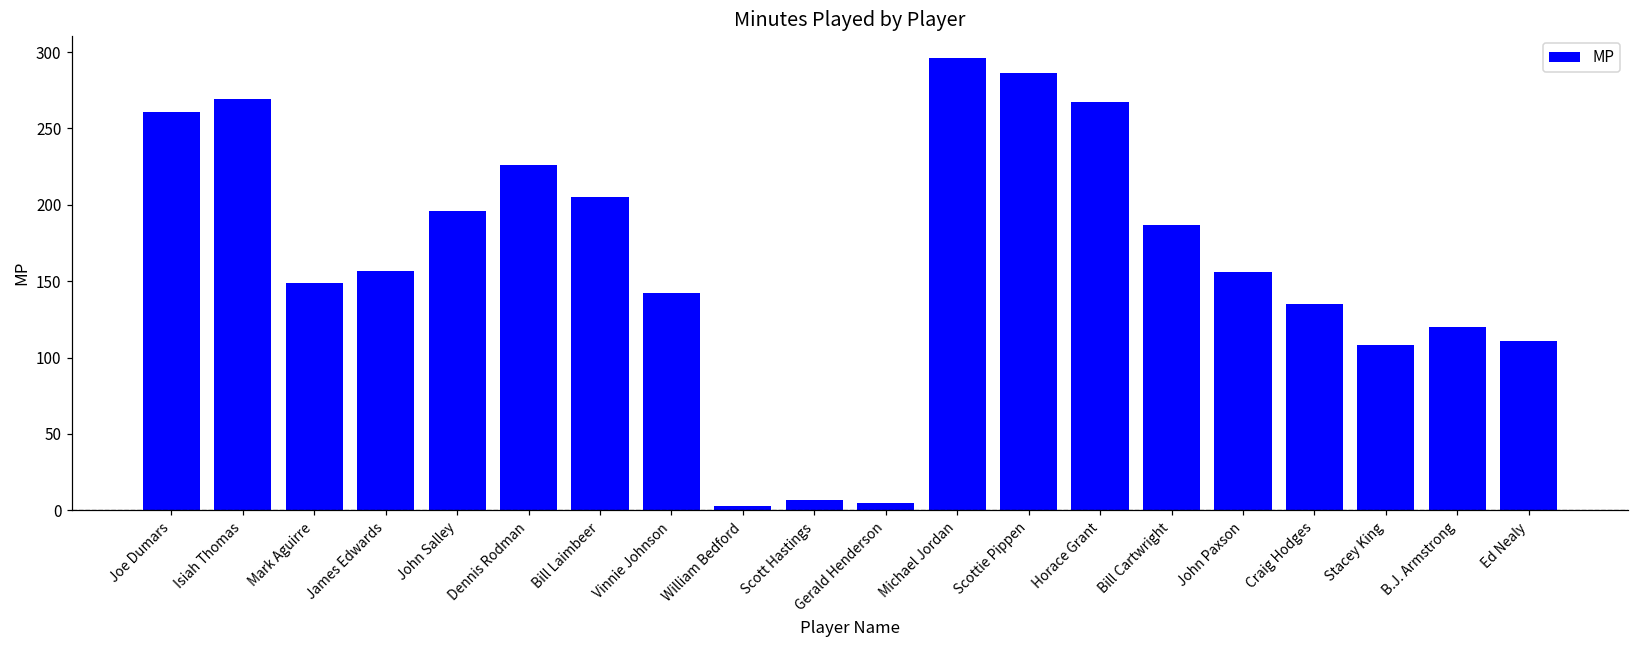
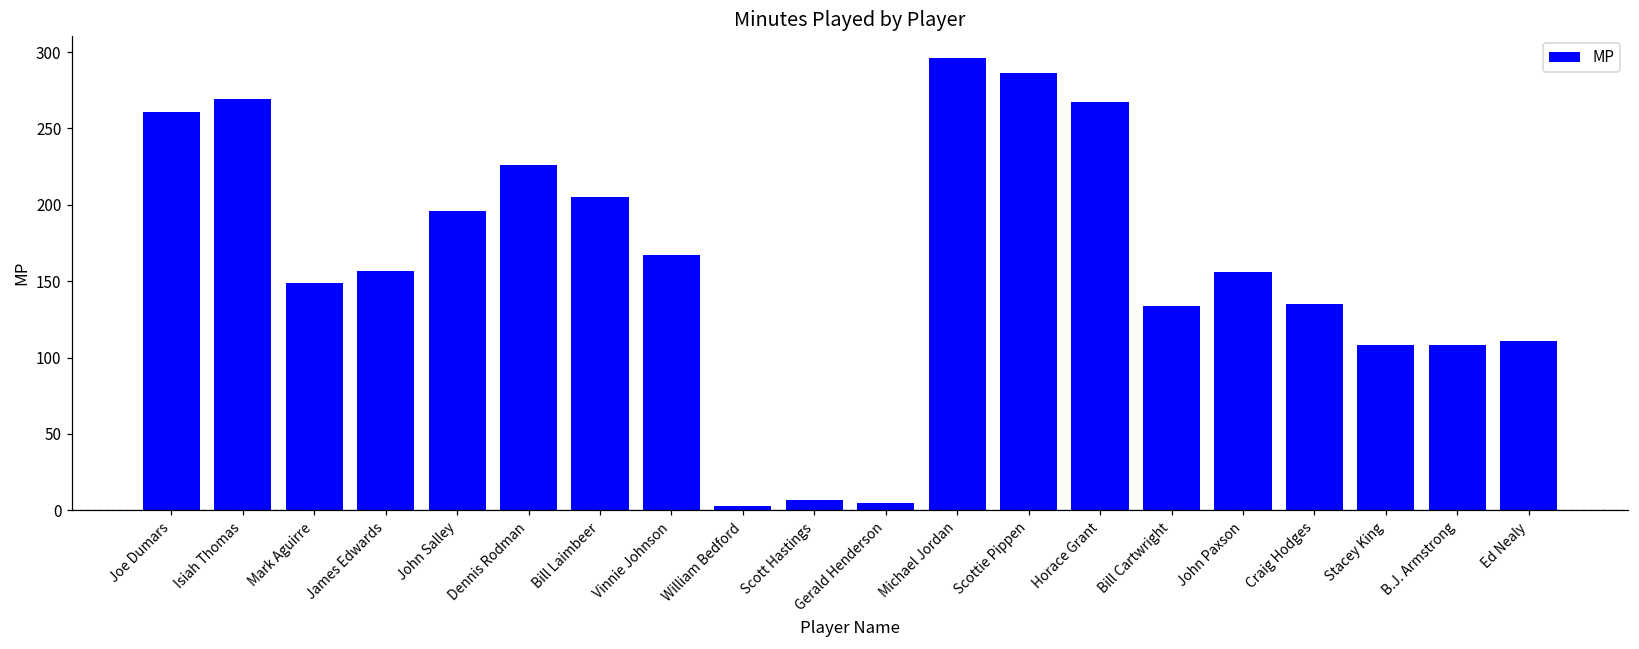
Vinnie Johnson: 142 -> 167
Bill Cartwright: 187 -> 134
B.J. Armstrong: 120 -> 108
